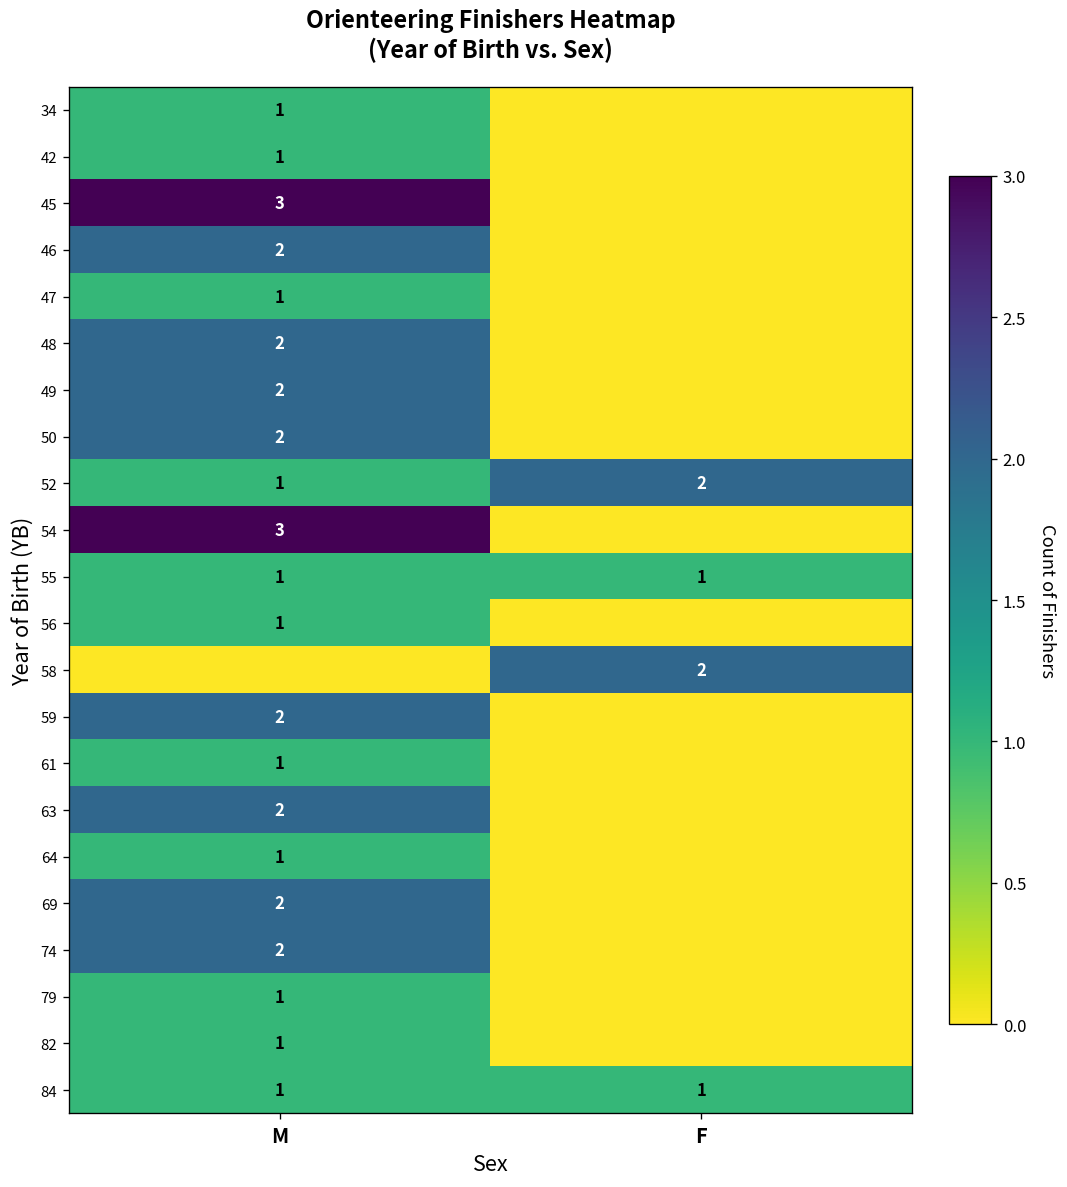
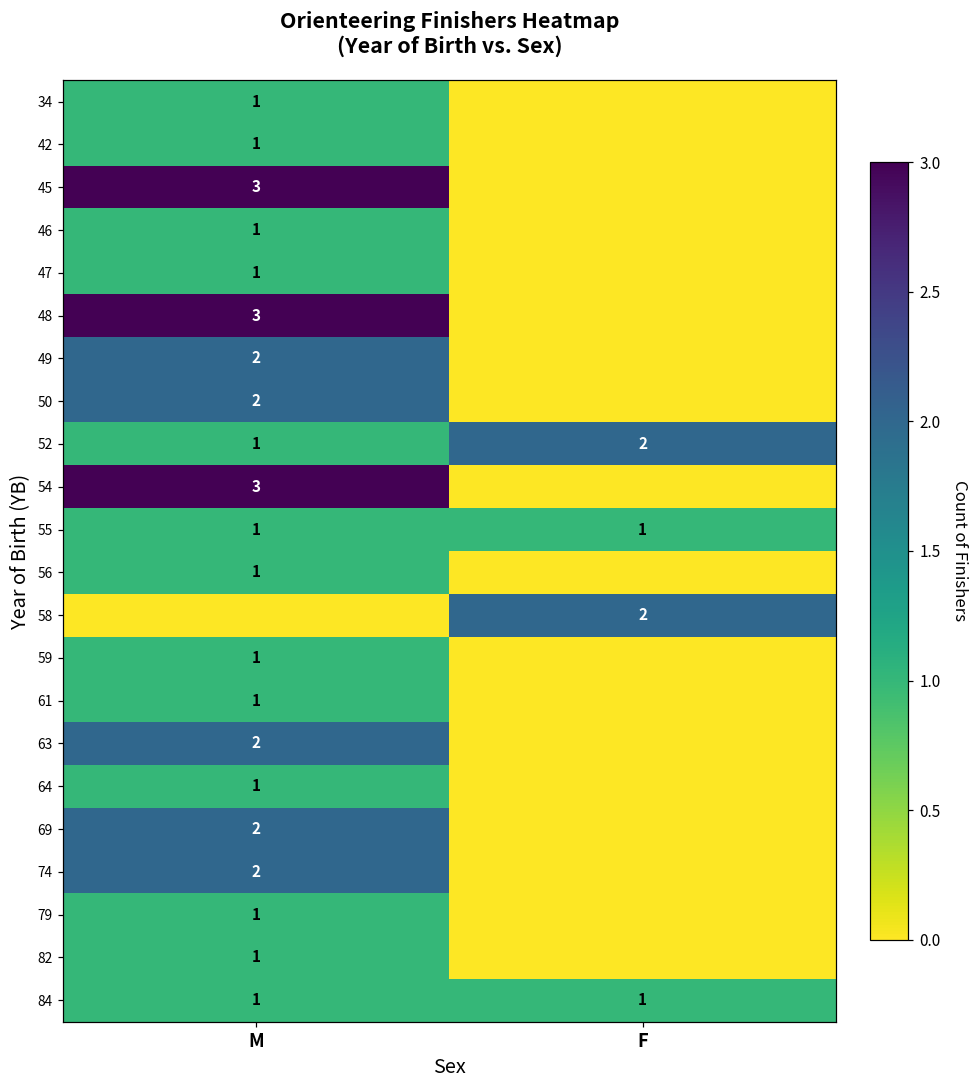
46, M: 2 -> 1
48, M: 2 -> 3
59, M: 2 -> 1
